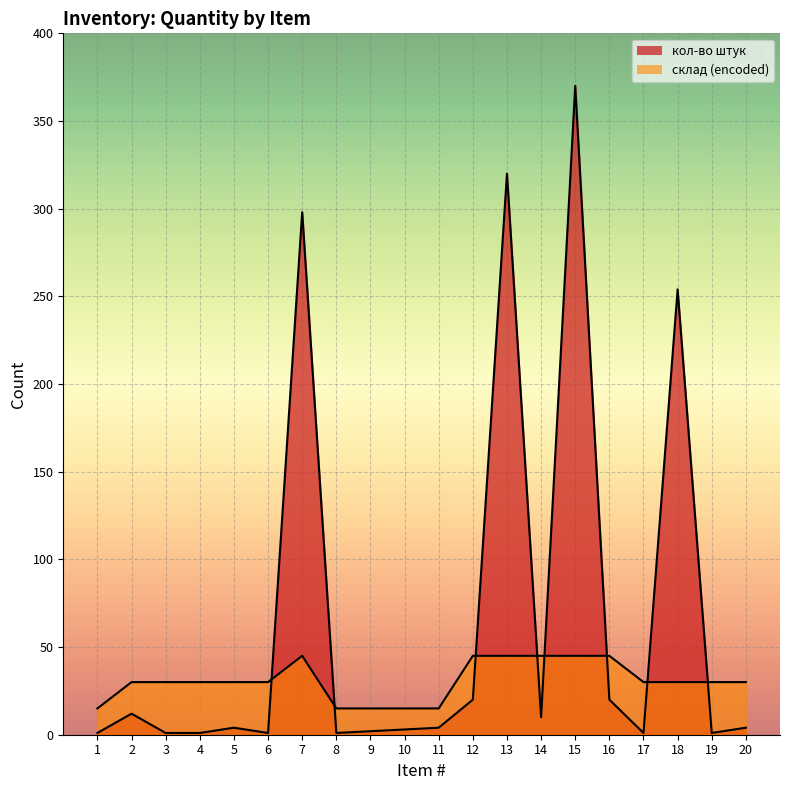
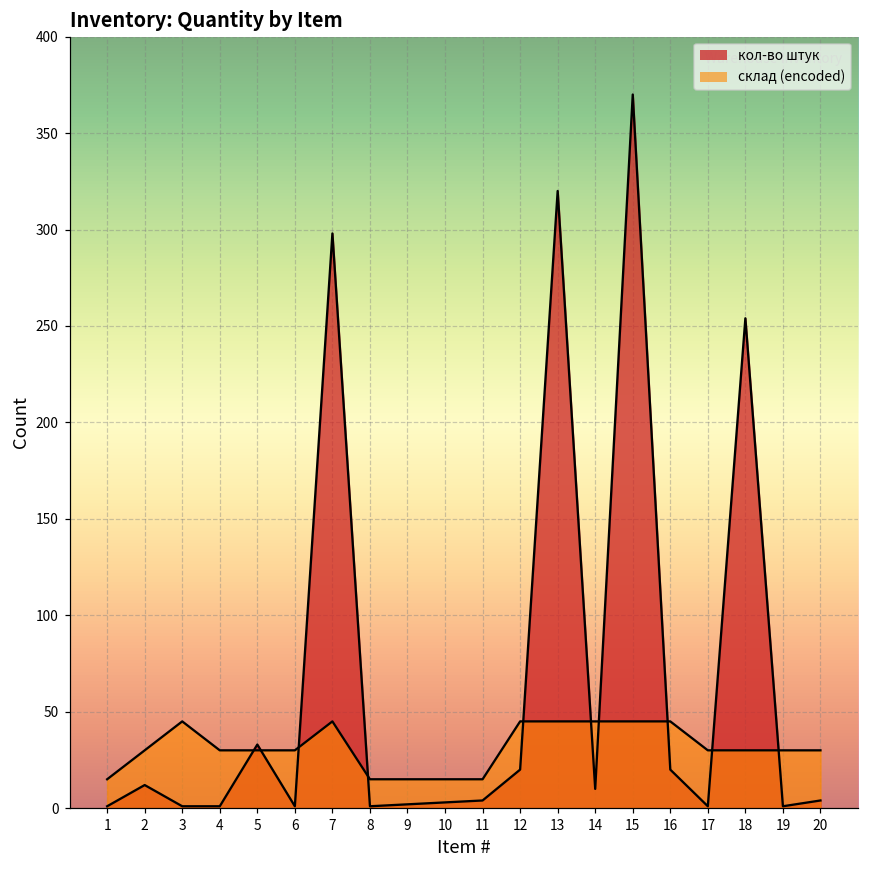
склад (encoded), 3: 30 -> 45
кол-во штук, 5: 4 -> 33
